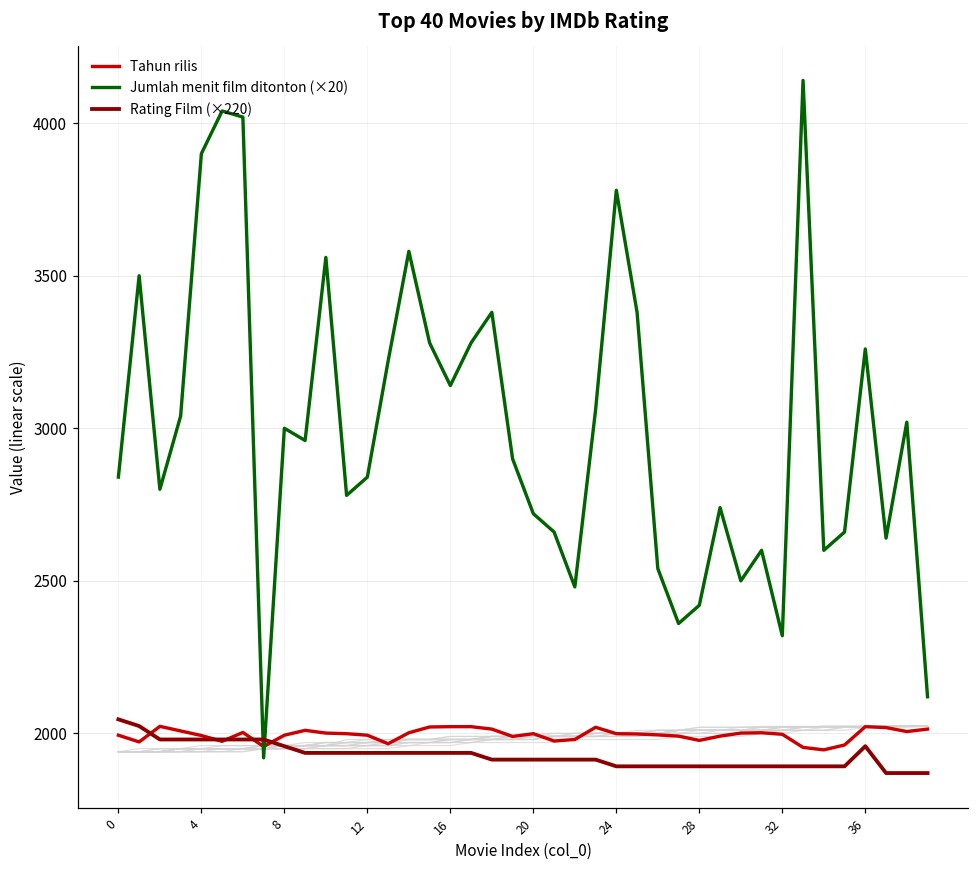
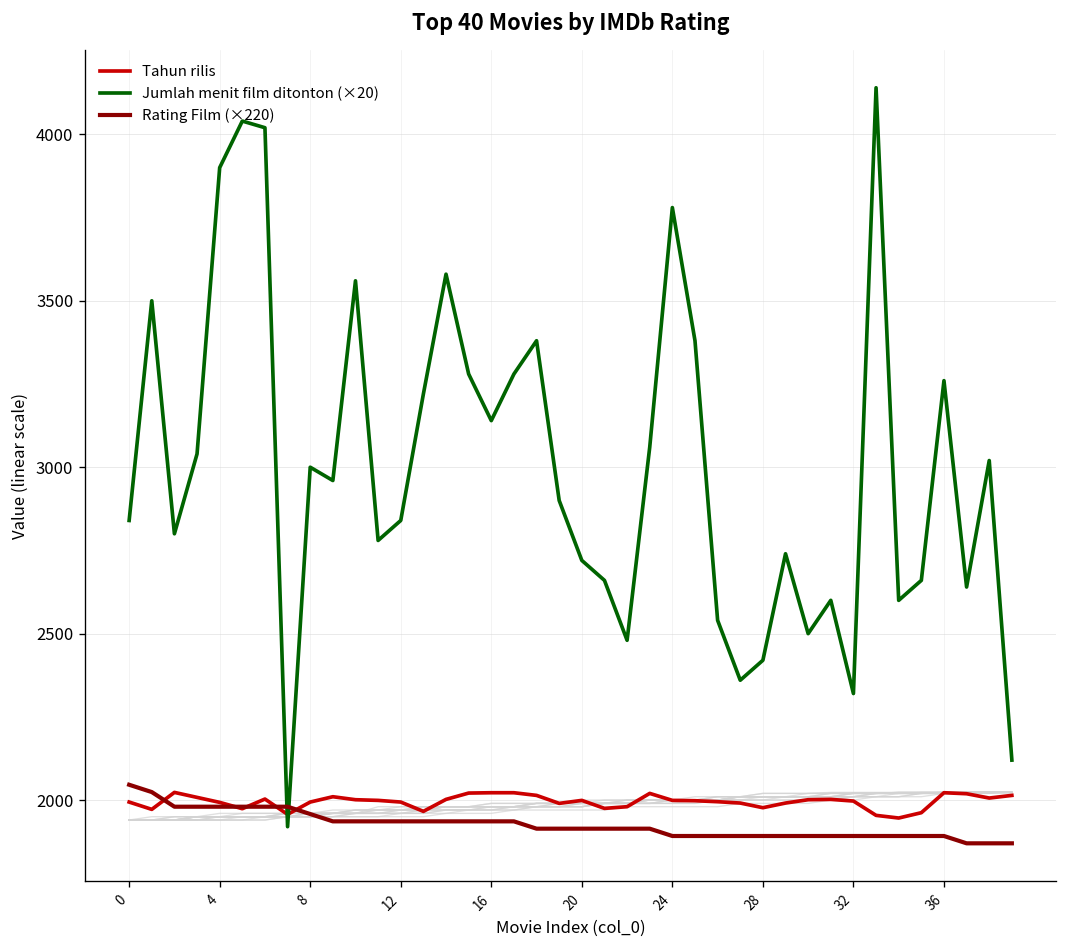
Rating Film (×220), 36: 1960 -> 1890
